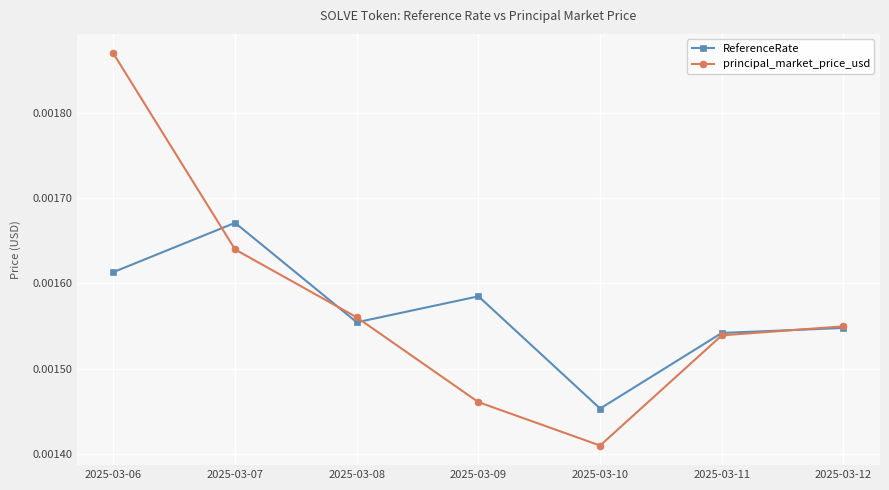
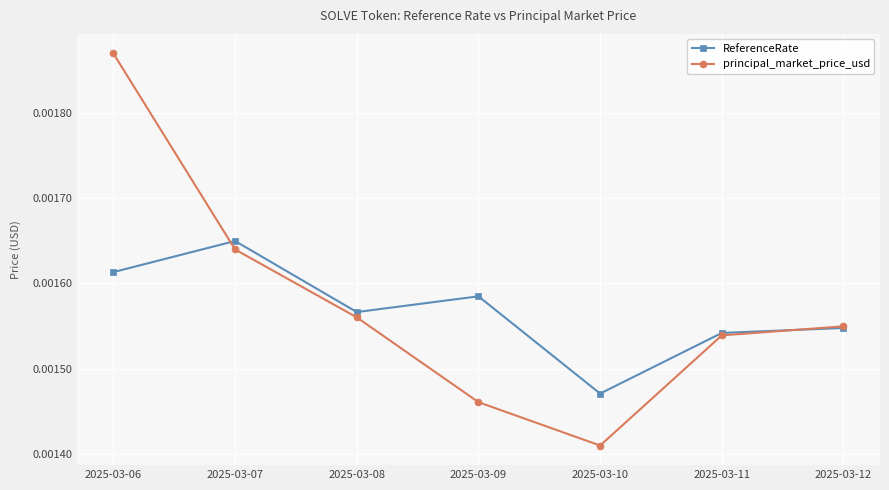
ReferenceRate, 2025-03-07: 0.00167 -> 0.00165
ReferenceRate, 2025-03-08: 0.00155 -> 0.00157
ReferenceRate, 2025-03-10: 0.00145 -> 0.00147
